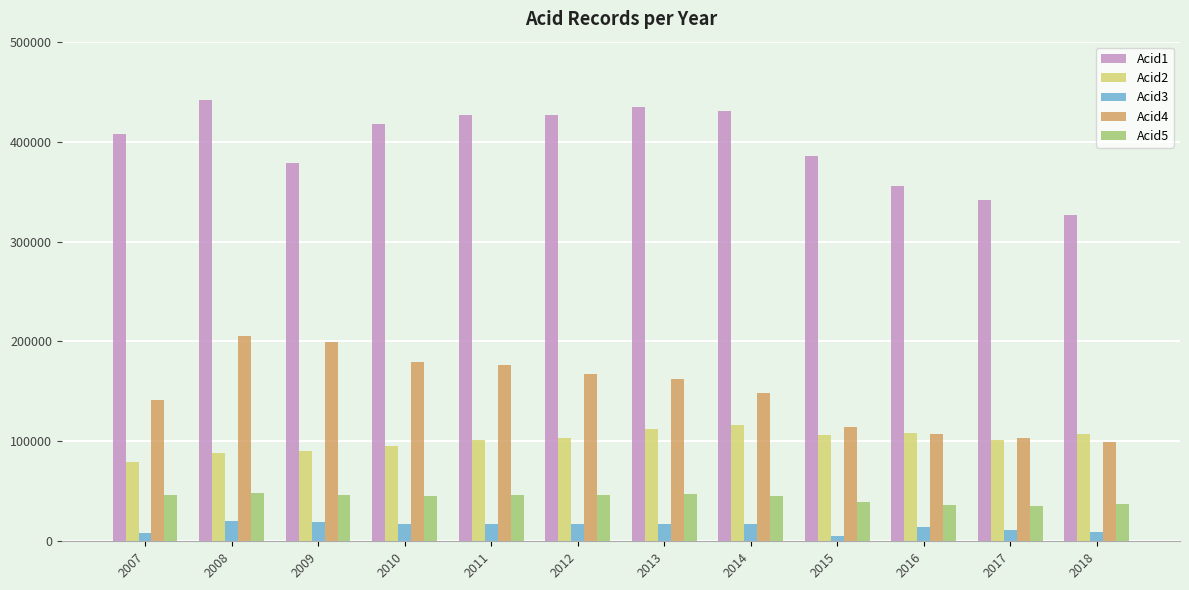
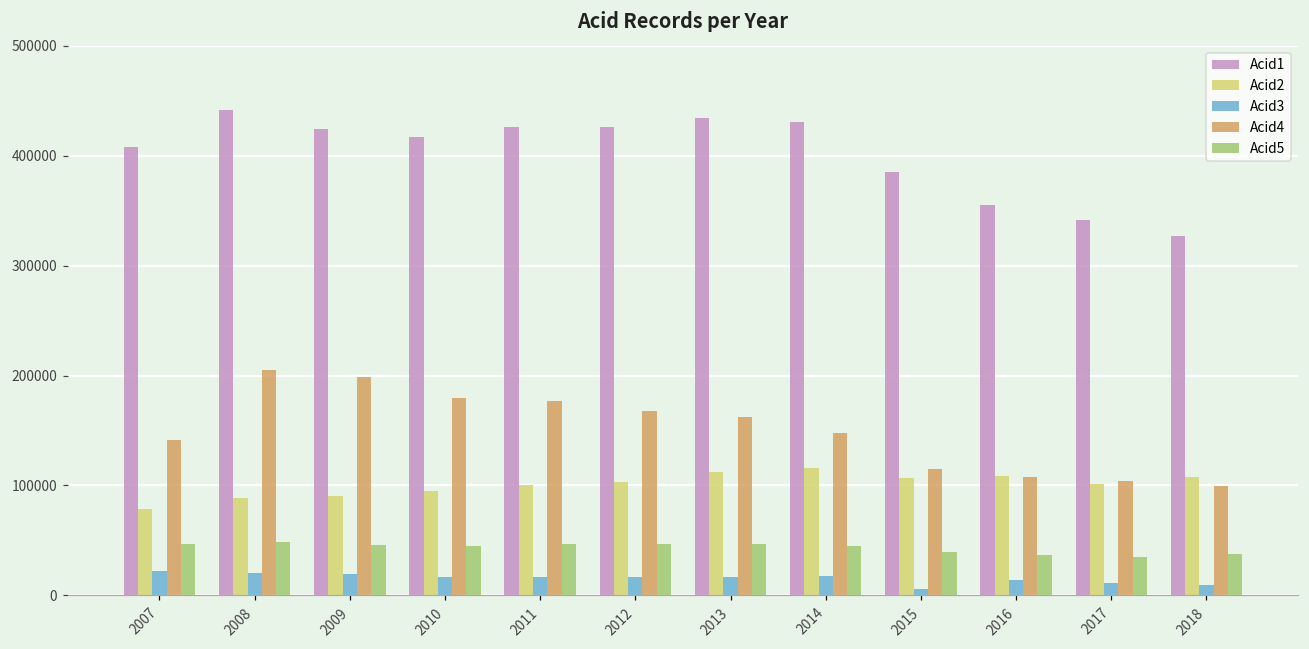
Acid3, 2007: 10000 -> 20000
Acid1, 2009: 380000 -> 420000
